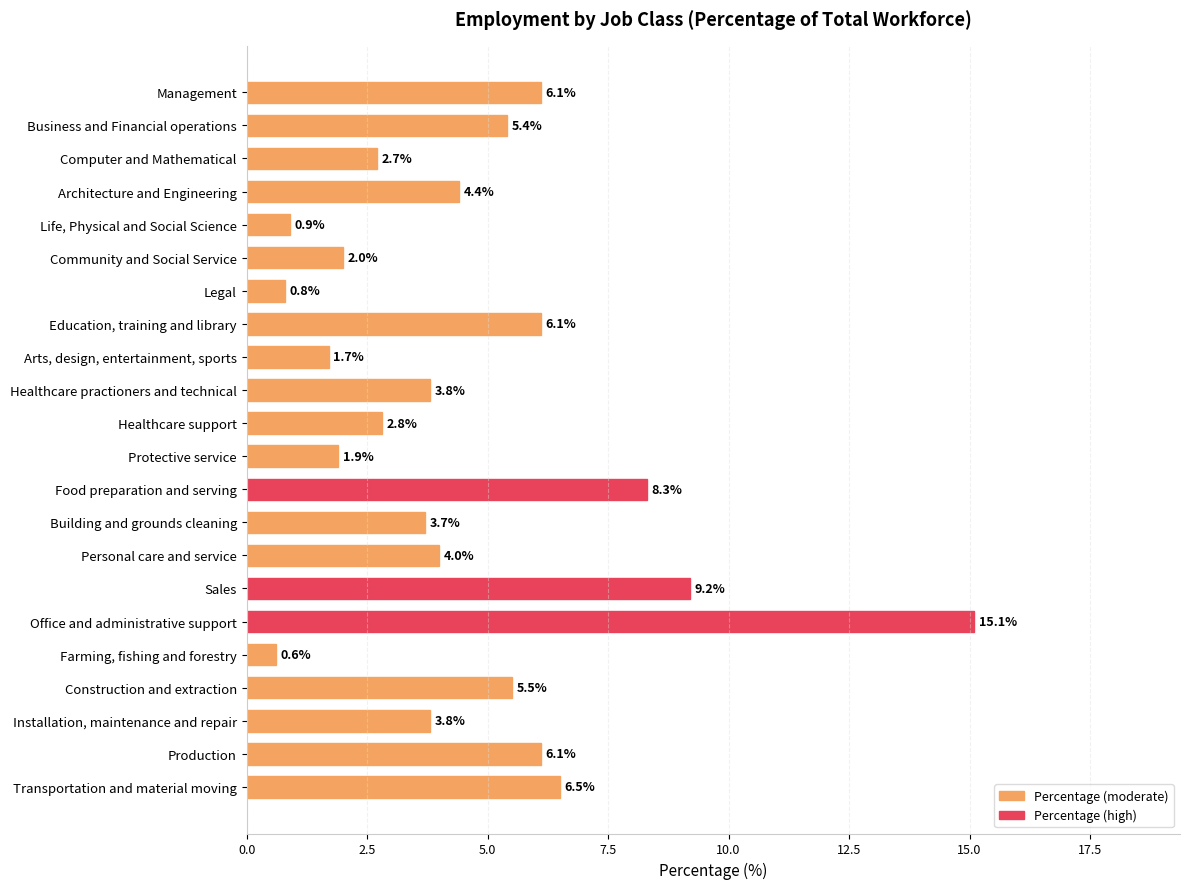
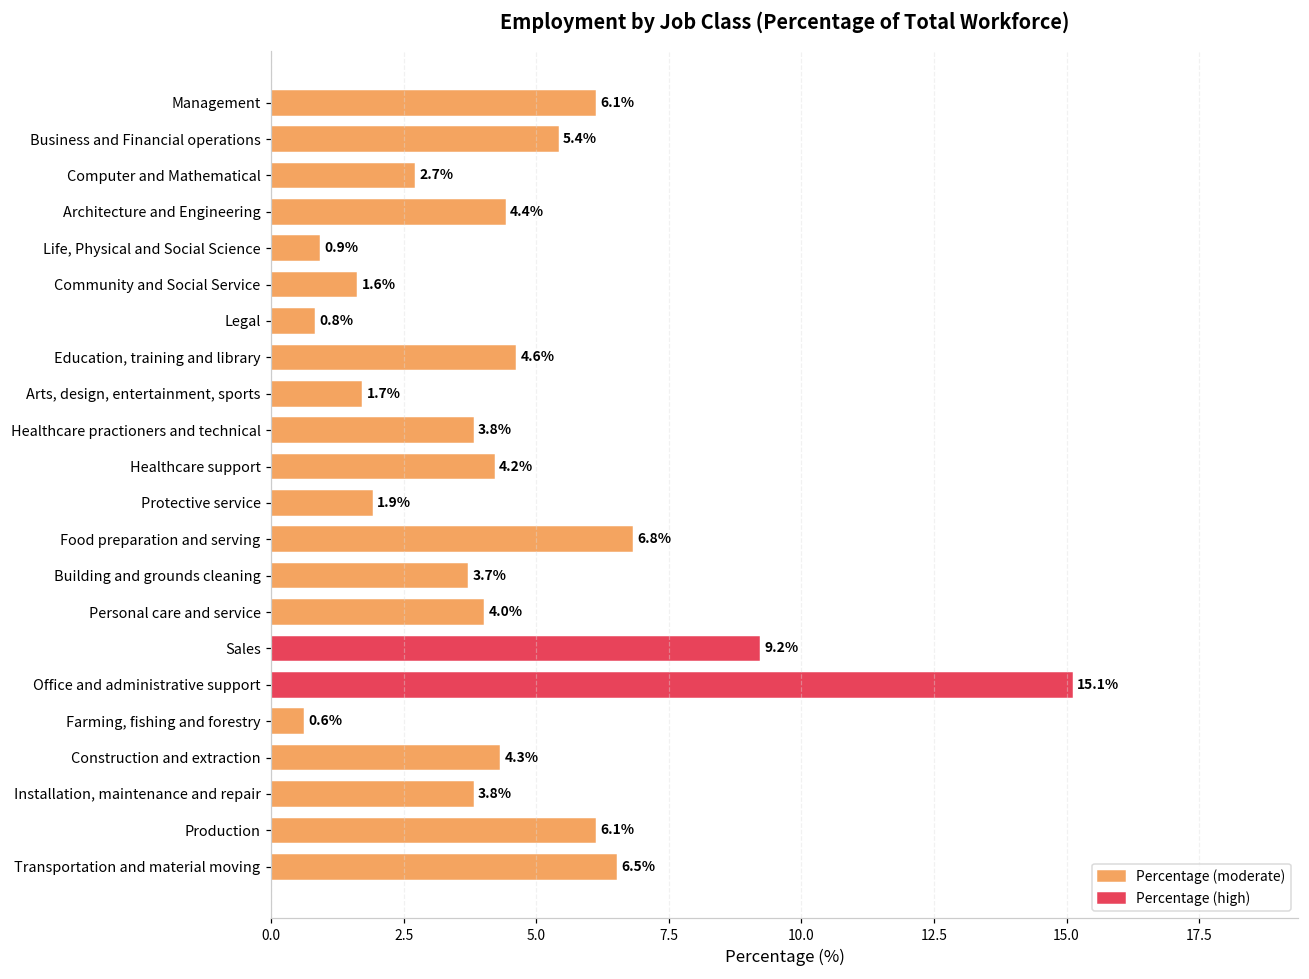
Community and Social Service: 2.0% -> 1.6%
Education, training and library: 6.1% -> 4.6%
Healthcare support: 2.8% -> 4.2%
Food preparation and serving: 8.3% -> 6.8%
Construction and extraction: 5.5% -> 4.3%
